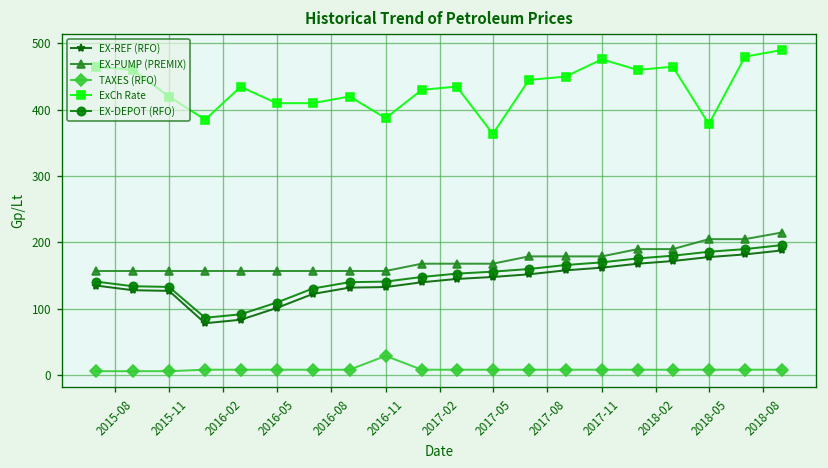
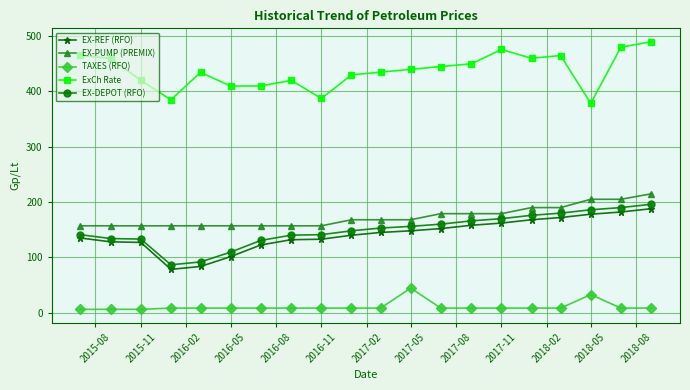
TAXES (RFO), 2016-11: 30 -> 10
TAXES (RFO), 2017-05: 10 -> 40
ExCh Rate, 2017-05: 360 -> 440
TAXES (RFO), 2018-05: 10 -> 30
